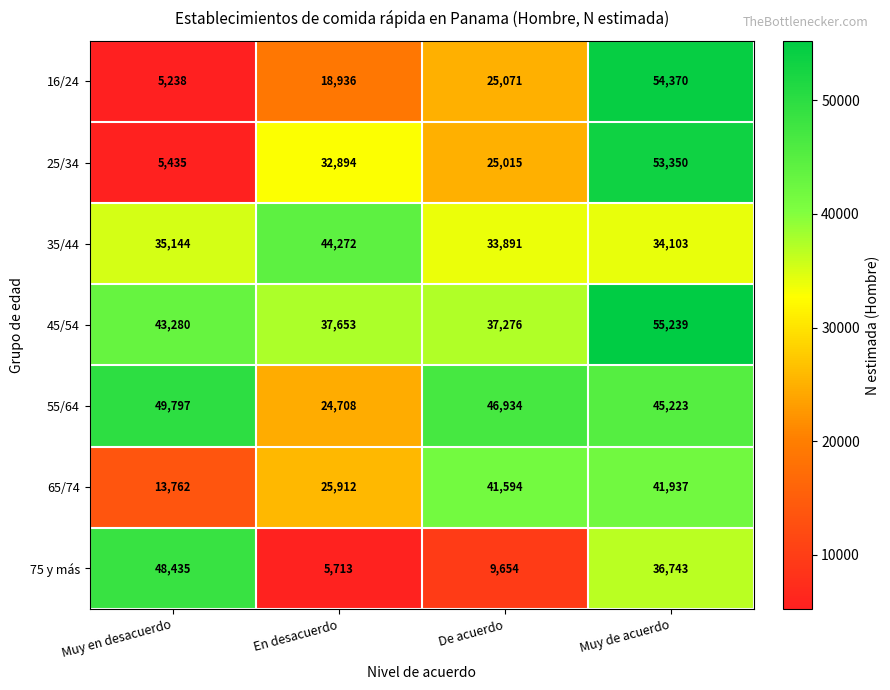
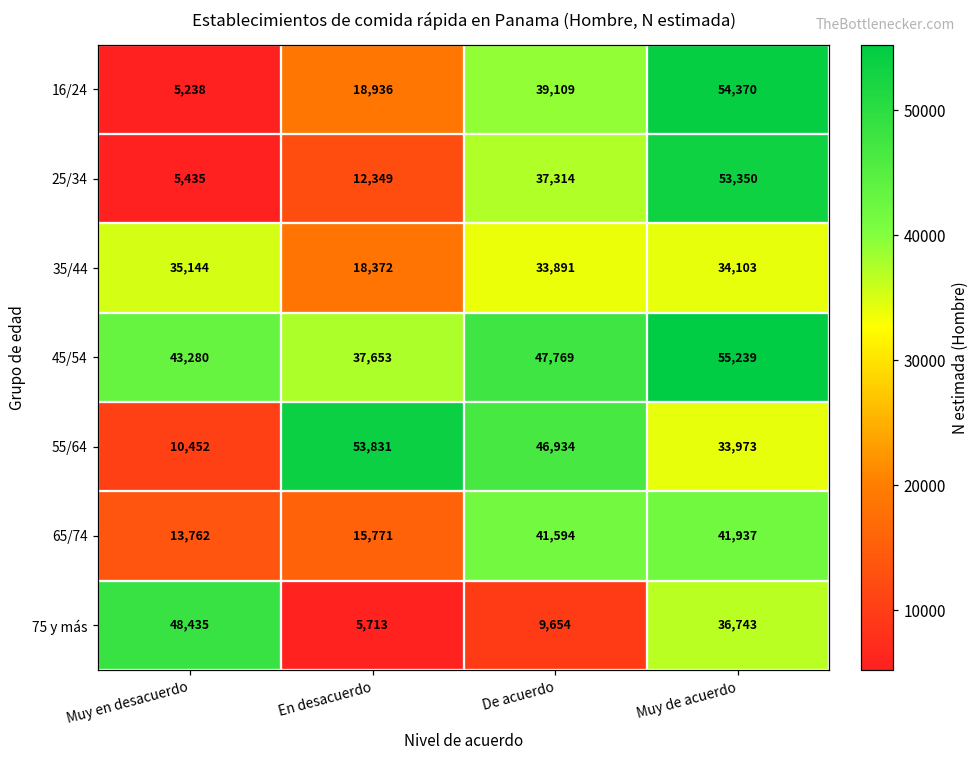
16/24, De acuerdo: 25,071 -> 39,109
25/34, En desacuerdo: 32,894 -> 12,349
25/34, De acuerdo: 25,015 -> 37,314
35/44, En desacuerdo: 44,272 -> 18,372
45/54, De acuerdo: 37,276 -> 47,769
55/64, Muy en desacuerdo: 49,797 -> 10,452
55/64, En desacuerdo: 24,708 -> 53,831
55/64, Muy de acuerdo: 45,223 -> 33,973
65/74, En desacuerdo: 25,912 -> 15,771
